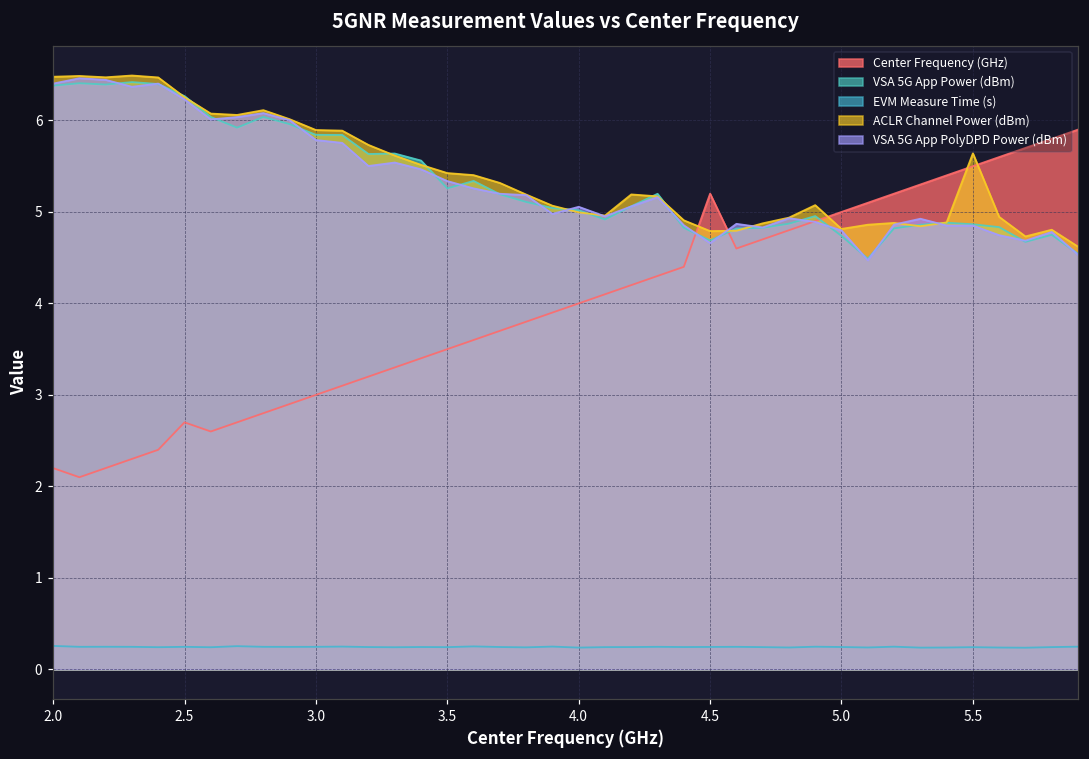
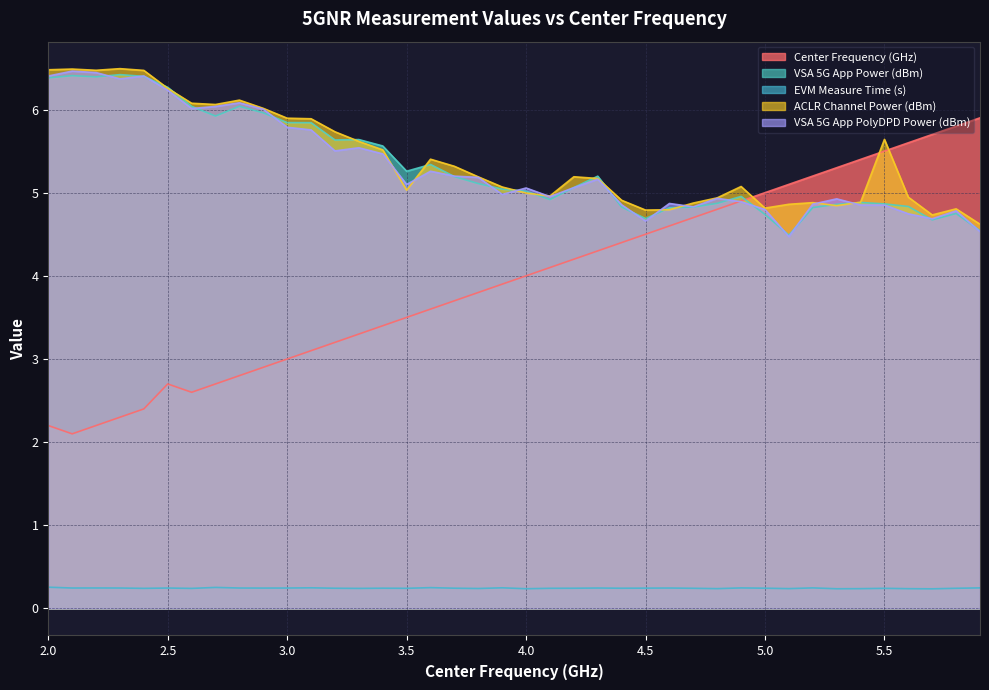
ACLR Channel Power (dBm), 3.5: 5.4 -> 5.0
VSA 5G App PolyDPD Power (dBm), 3.5: 5.3 -> 5.1
Center Frequency (GHz), 4.5: 5.2 -> 4.5
